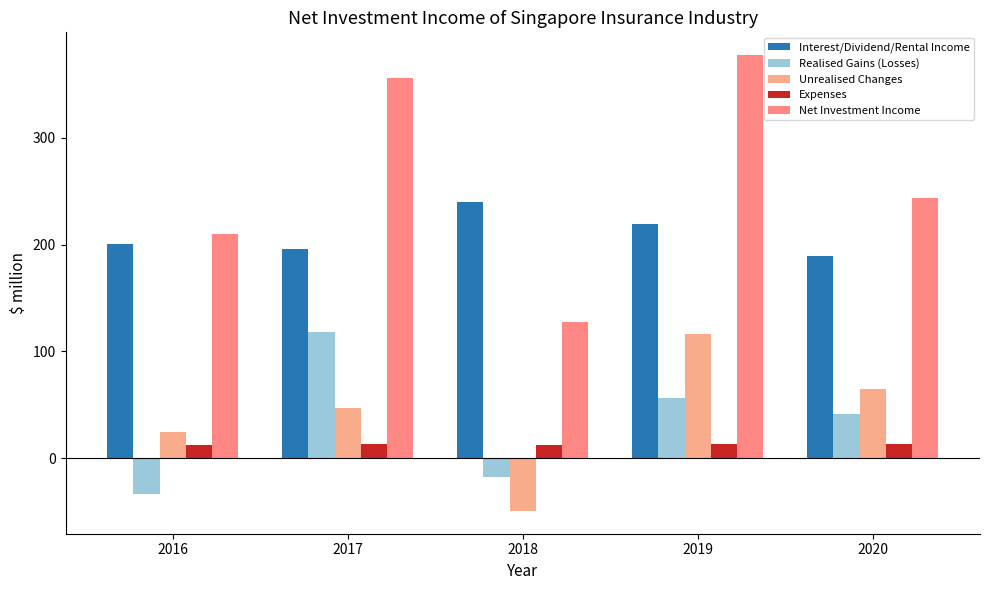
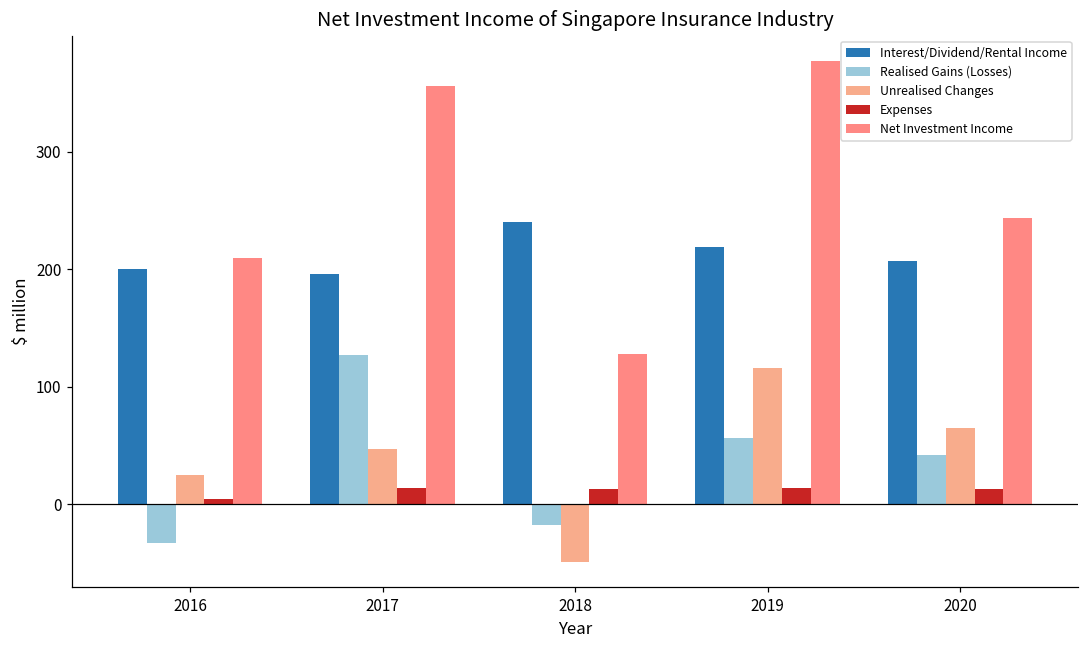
Expenses, 2016: 13 -> 4
Realised Gains (Losses), 2017: 118 -> 127
Interest/Dividend/Rental Income, 2020: 189 -> 207
